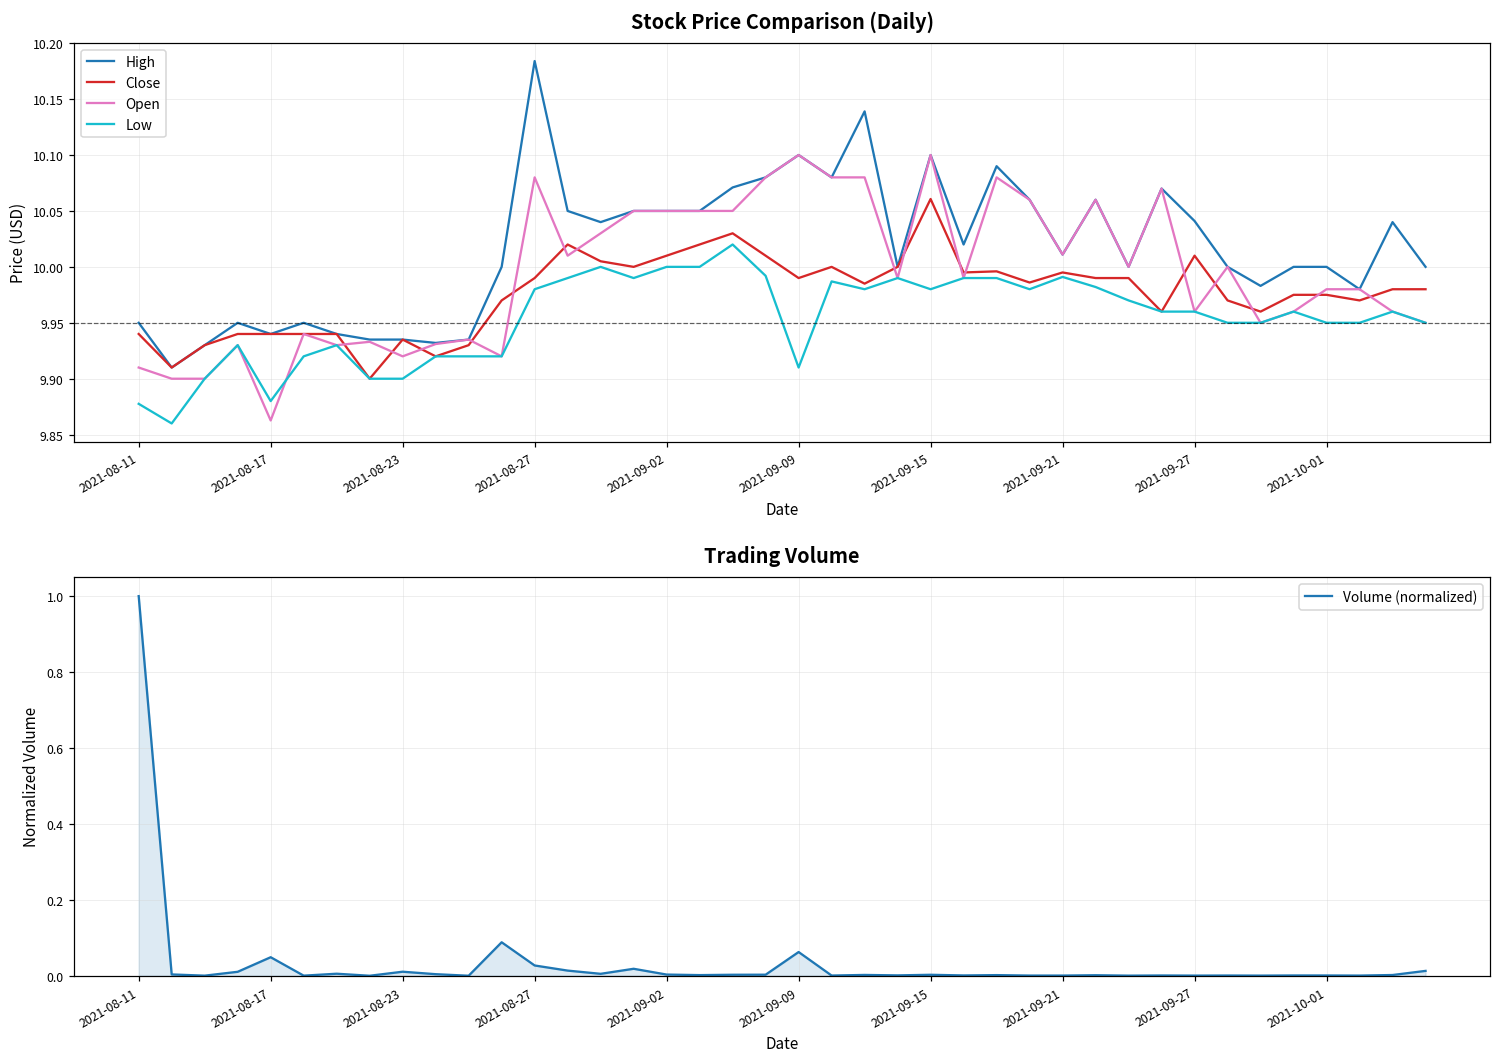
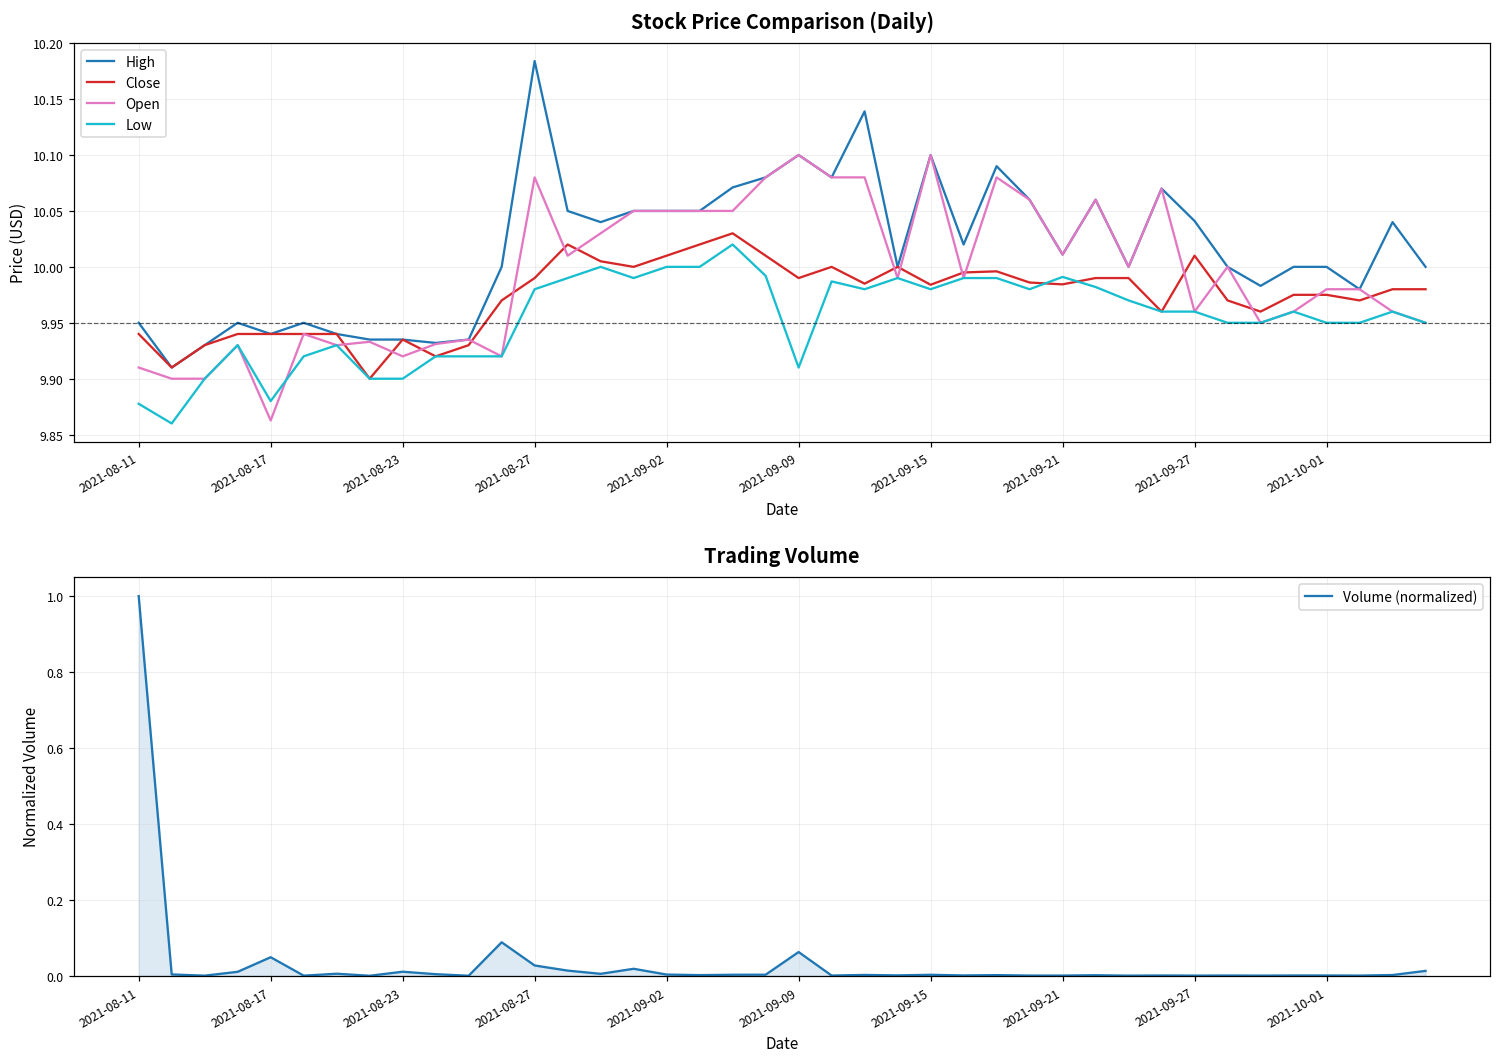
Stock Price Comparison (Daily), Close, 2021-09-15: 10.061 -> 9.984
Stock Price Comparison (Daily), Close, 2021-09-21: 9.995 -> 9.984
